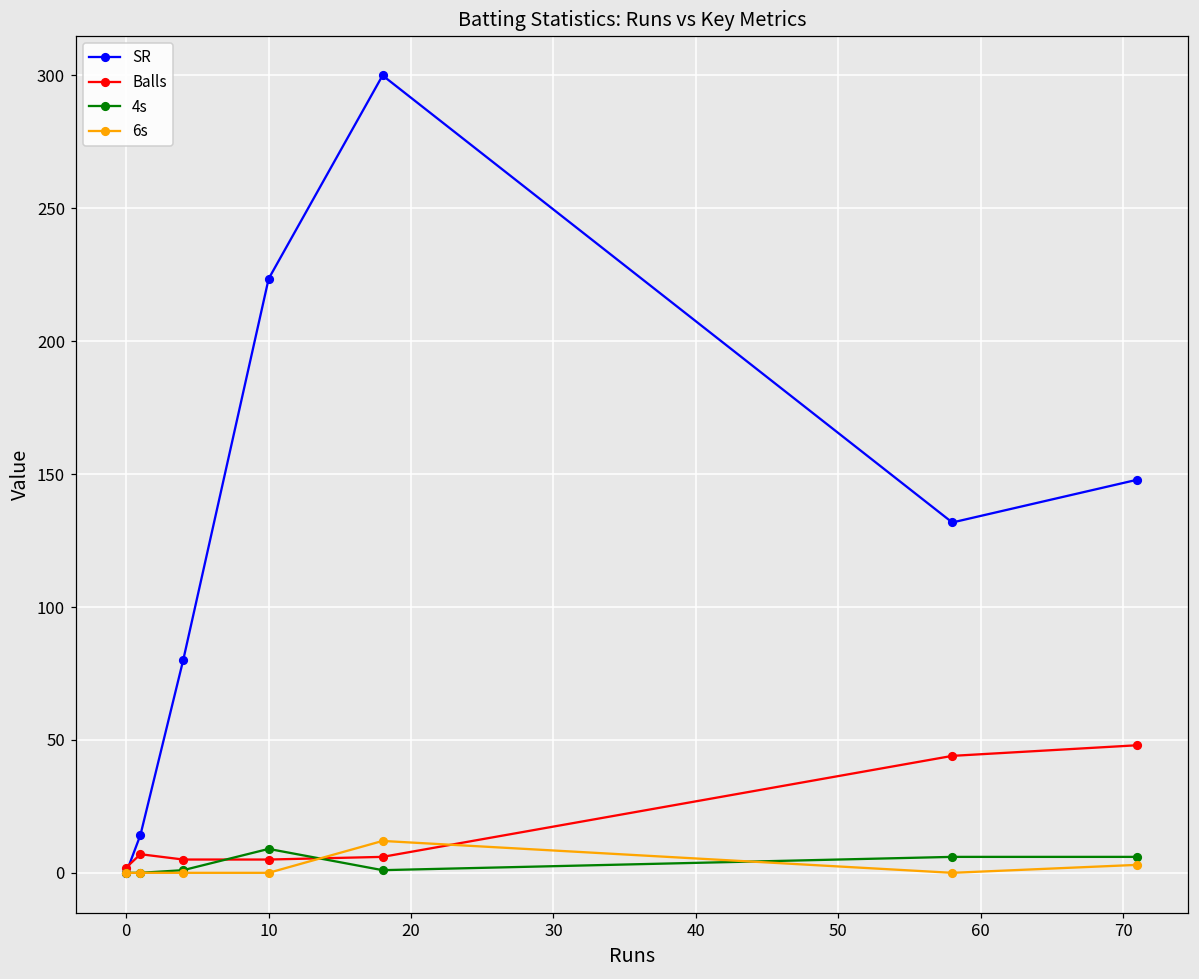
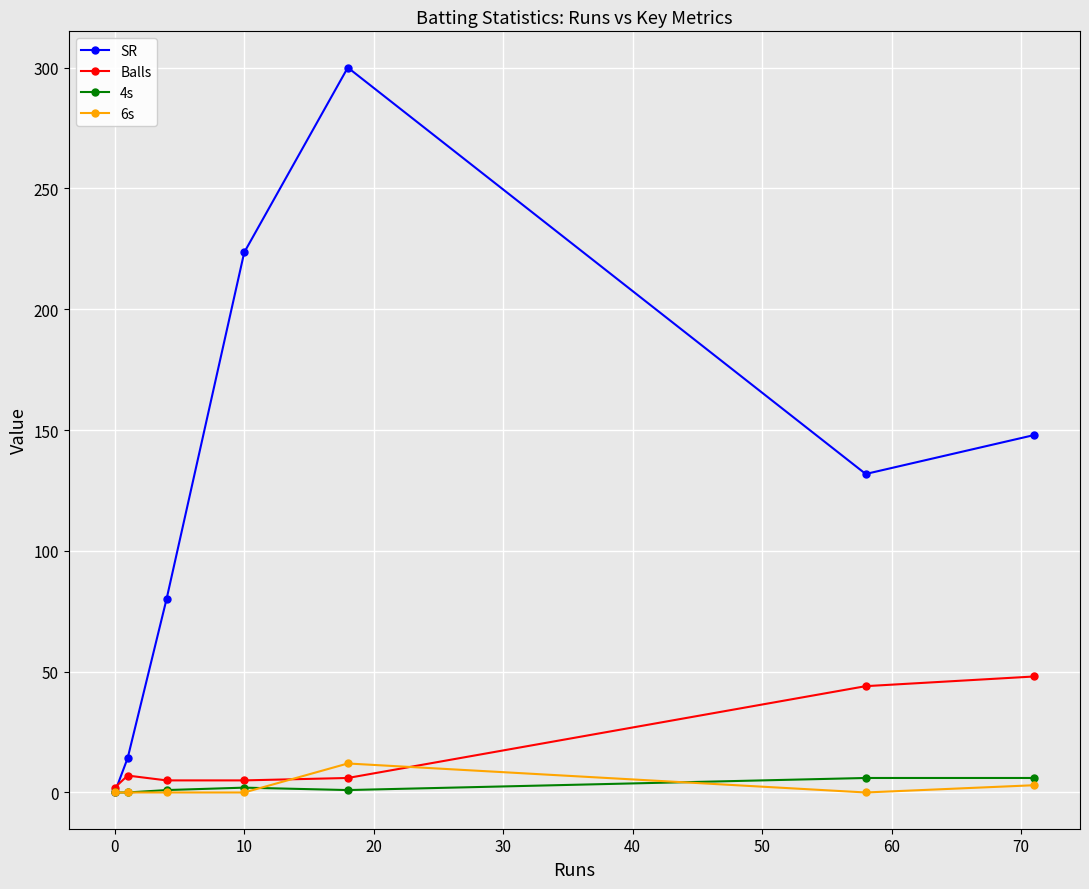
4s, 10: 9 -> 2
